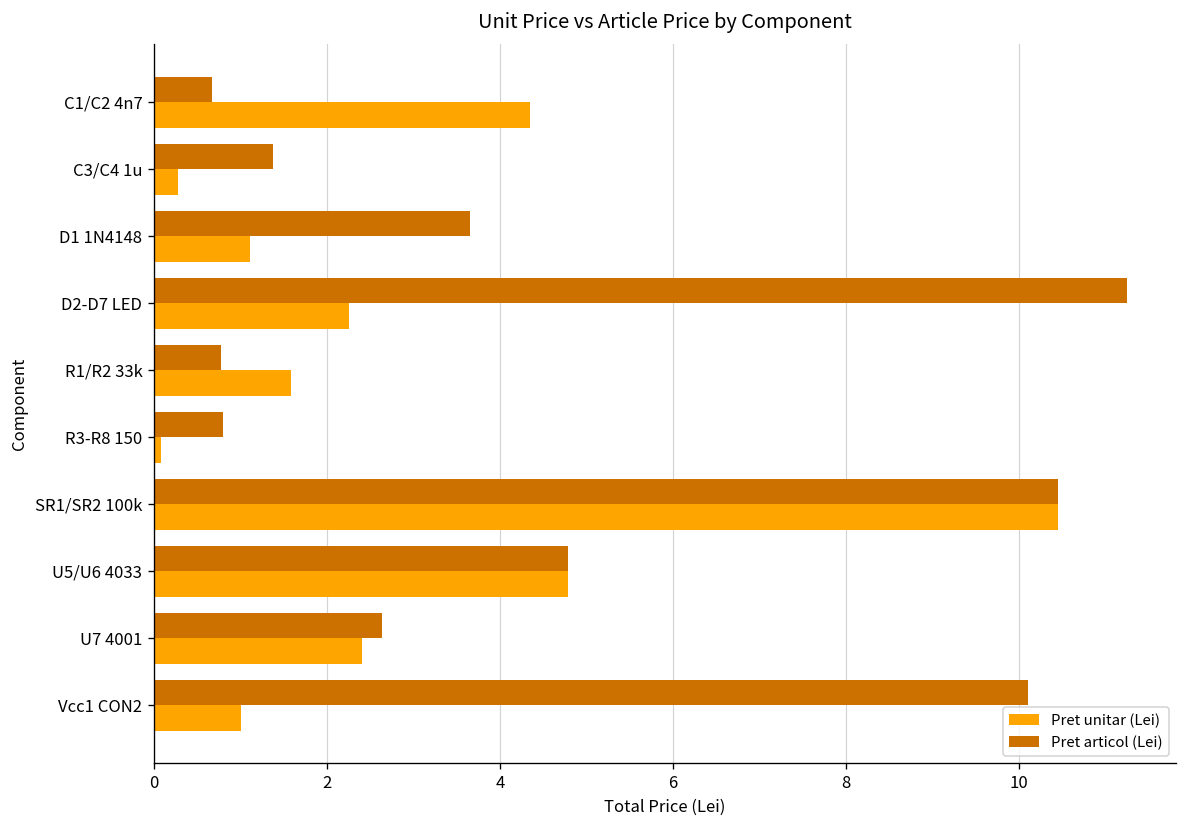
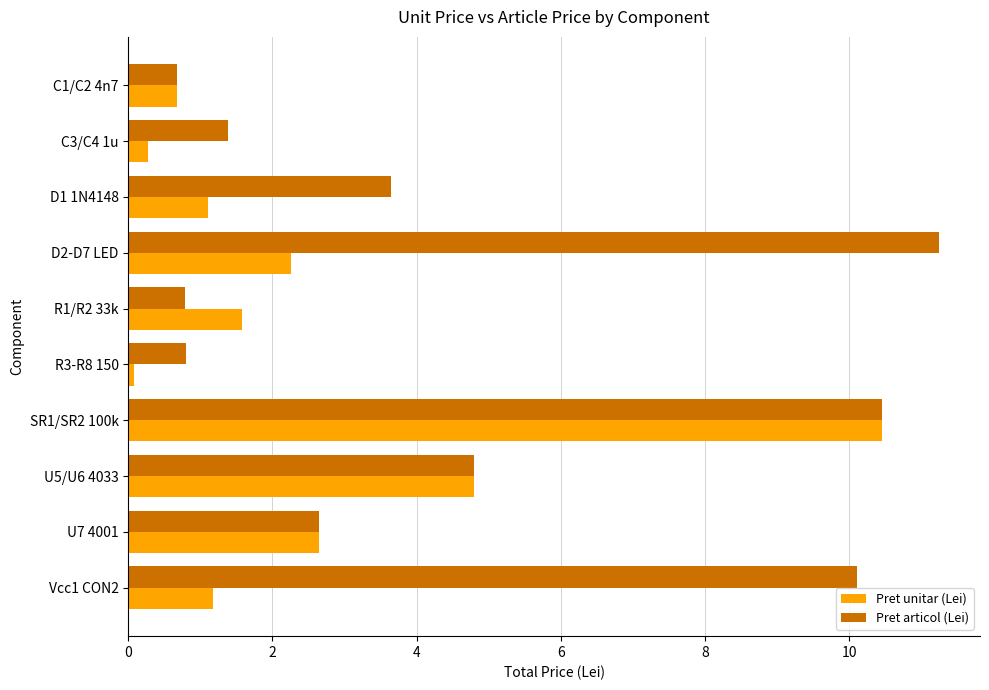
Pret unitar (Lei), C1/C2 4n7: 4.4 -> 0.7
Pret unitar (Lei), U7 4001: 2.4 -> 2.6
Pret unitar (Lei), Vcc1 CON2: 1.0 -> 1.2
